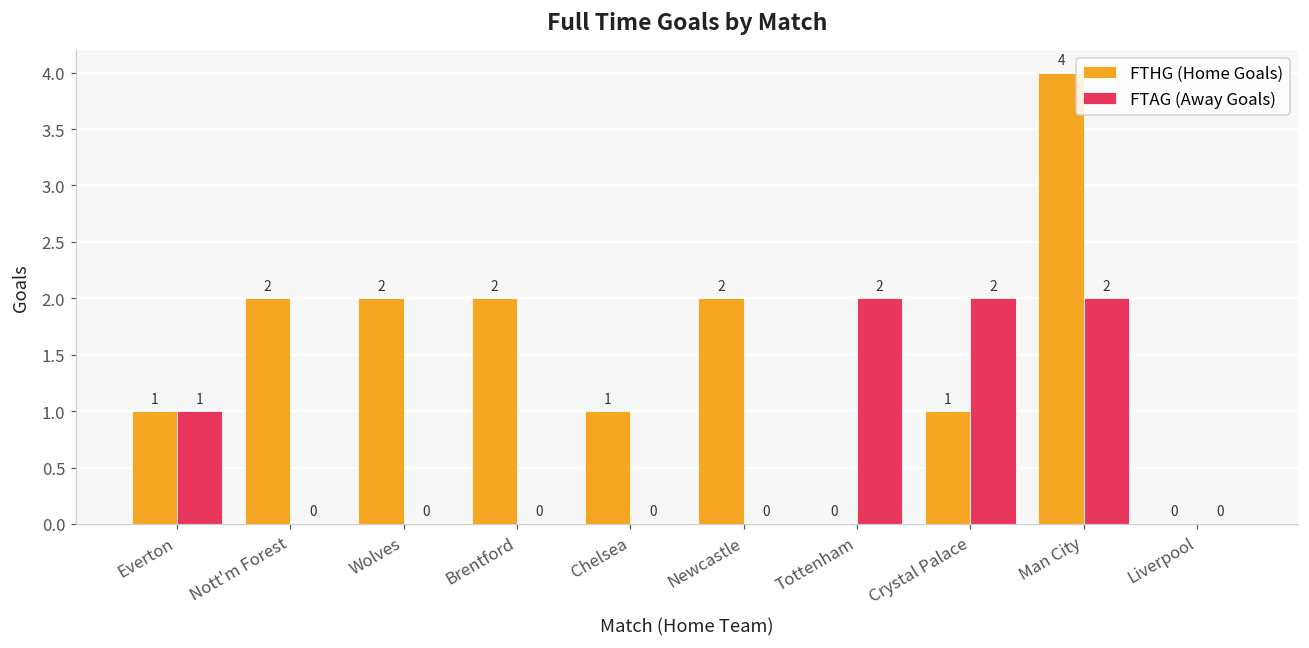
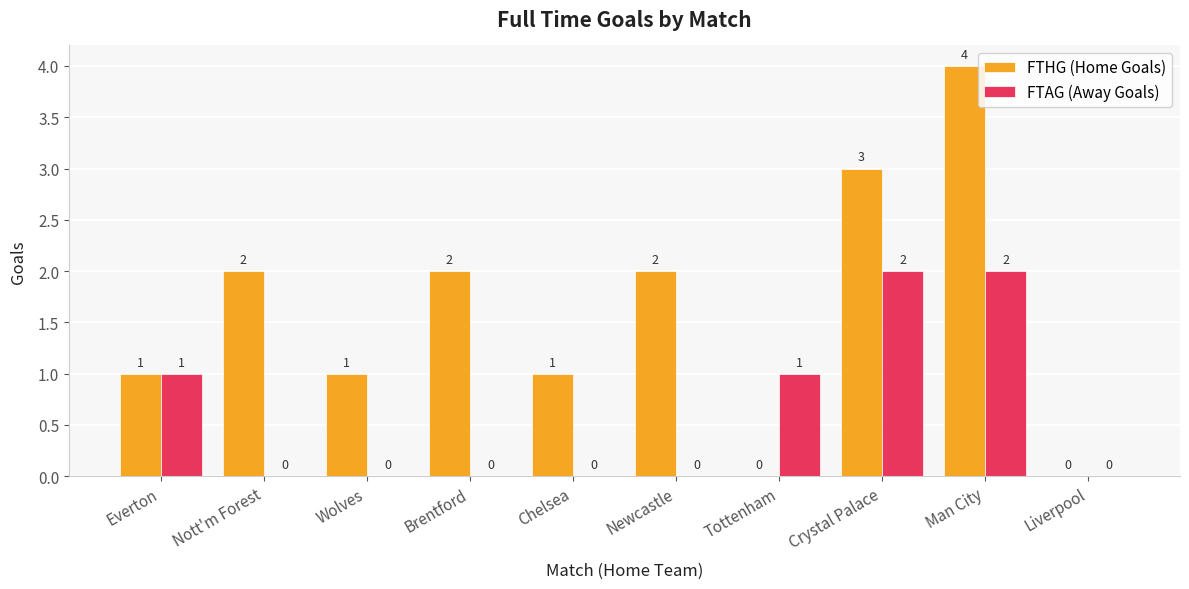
FTHG (Home Goals), Wolves: 2 -> 1
FTAG (Away Goals), Tottenham: 2 -> 1
FTHG (Home Goals), Crystal Palace: 1 -> 3
